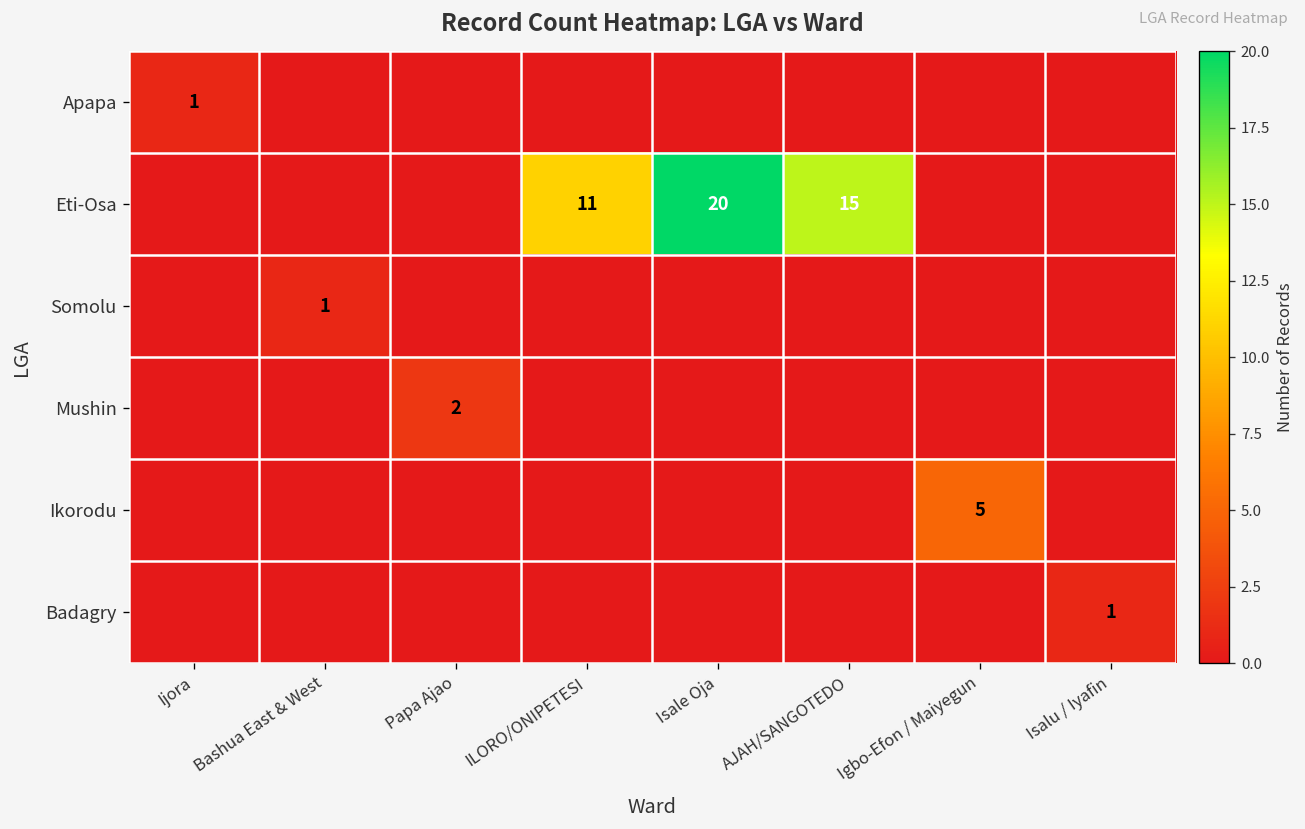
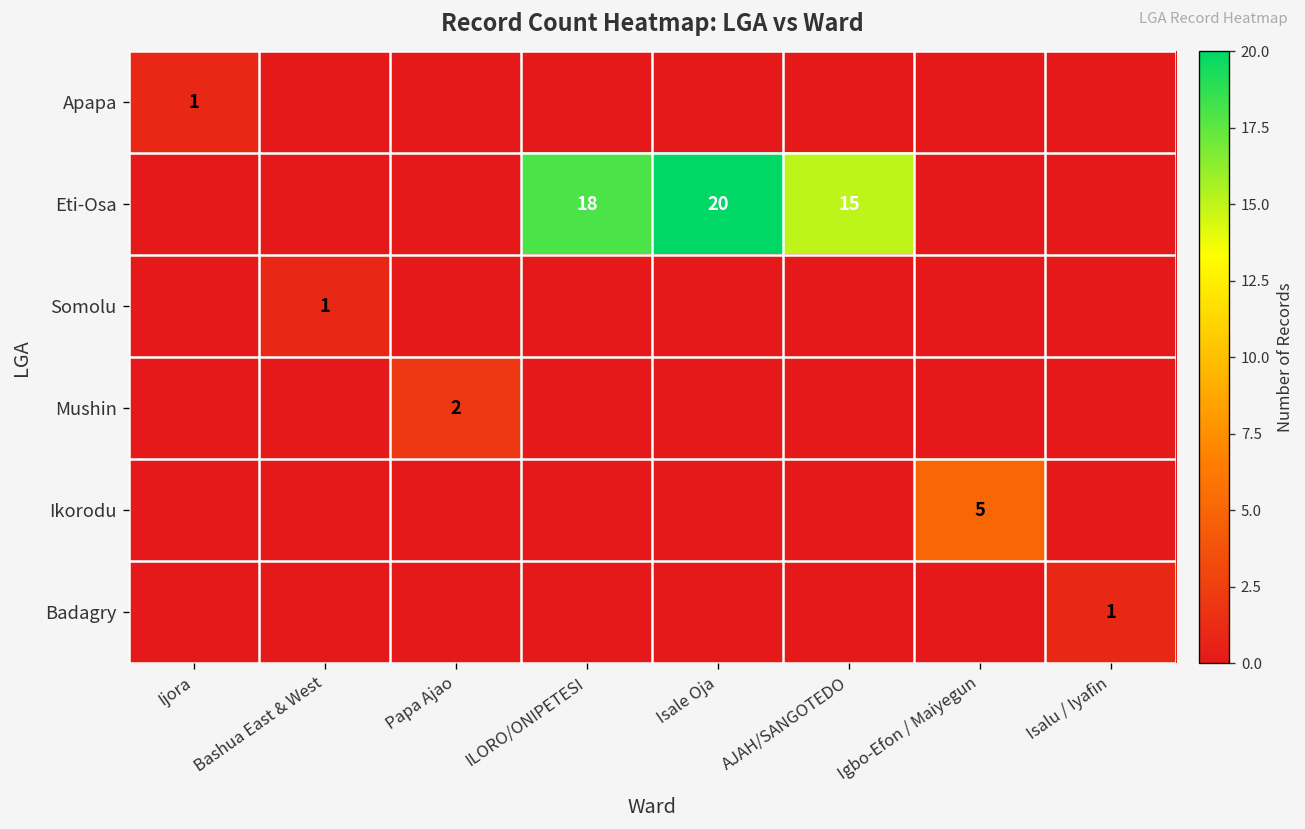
Eti-Osa, ILORO/ONIPETESI: 11 -> 18
